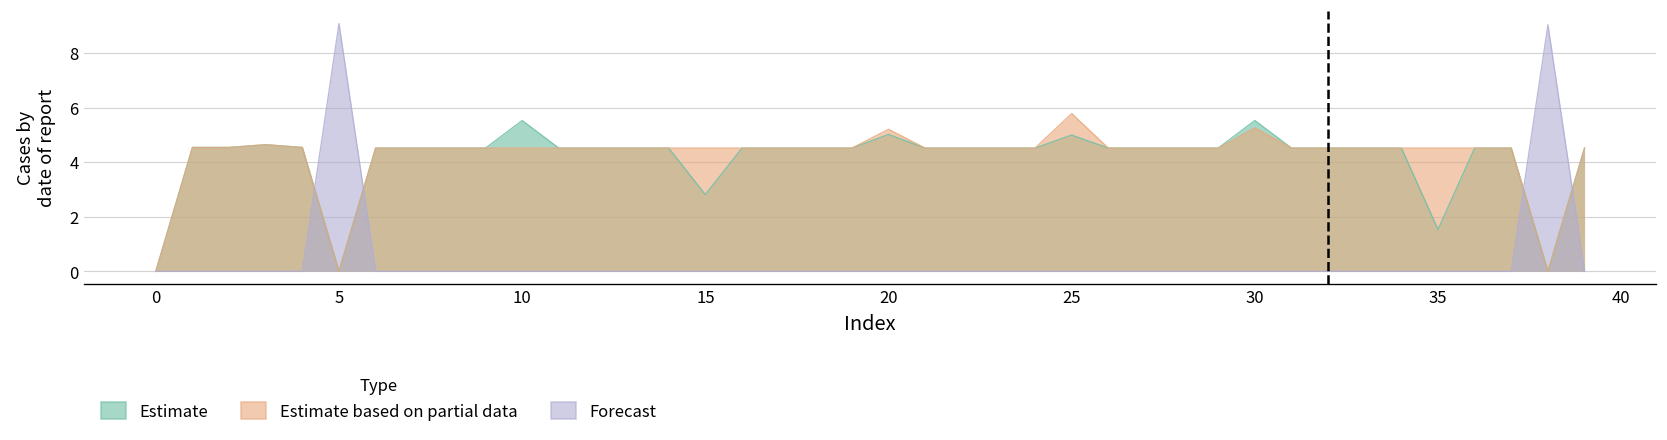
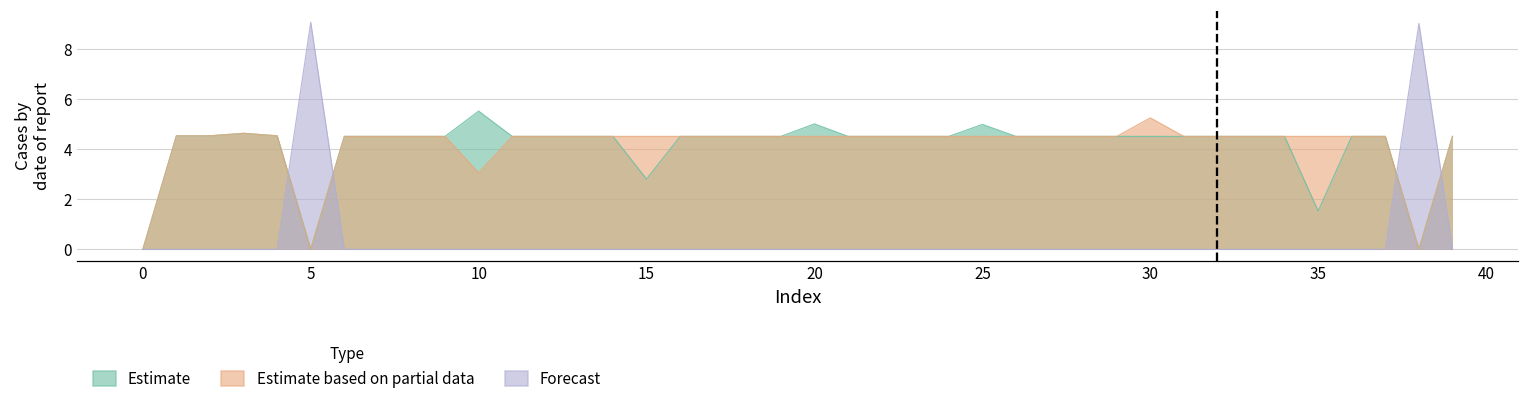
Estimate based on partial data, 10: 4.5 -> 3.1
Estimate based on partial data, 20: 5.2 -> 4.5
Estimate based on partial data, 25: 5.8 -> 4.5
Estimate, 30: 5.5 -> 4.5
